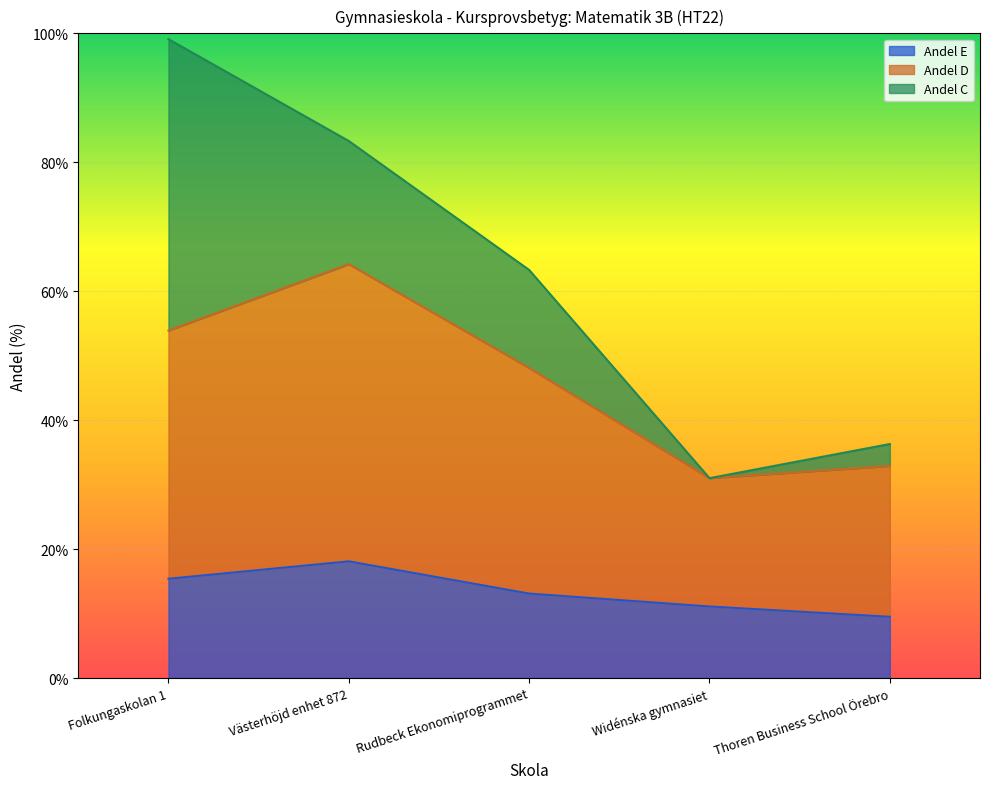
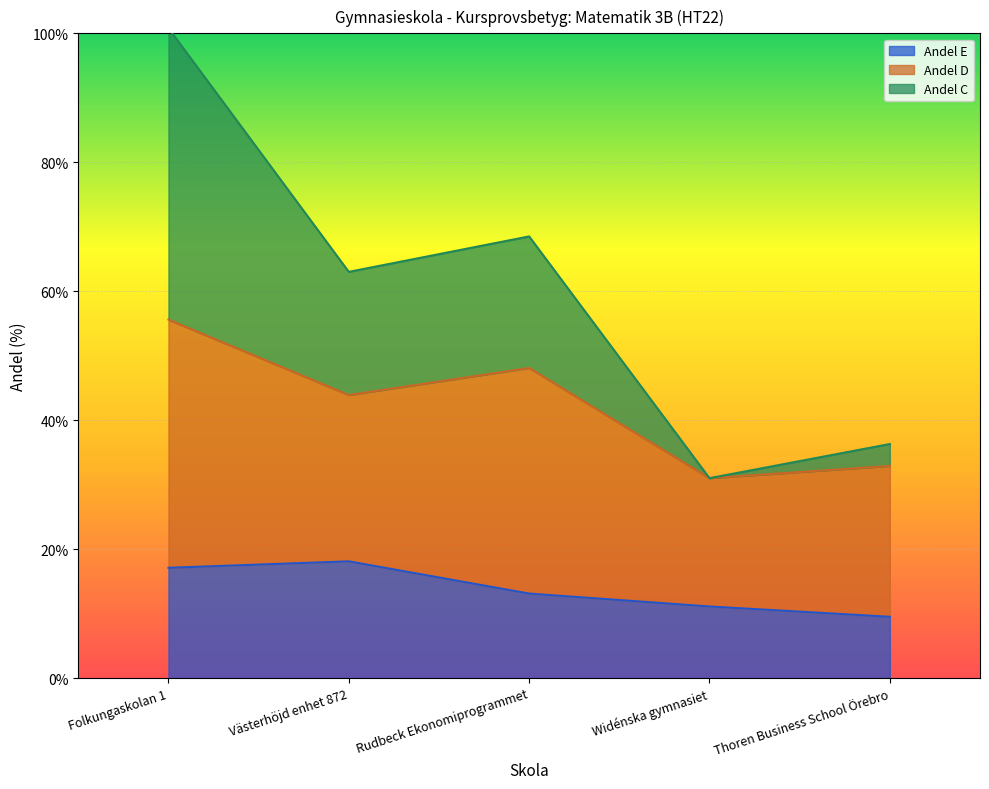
Andel E, Folkungaskolan 1: 15% -> 17%
Andel D, Västerhöjd enhet 872: 46% -> 26%
Andel C, Rudbeck Ekonomiprogrammet: 15% -> 20%
